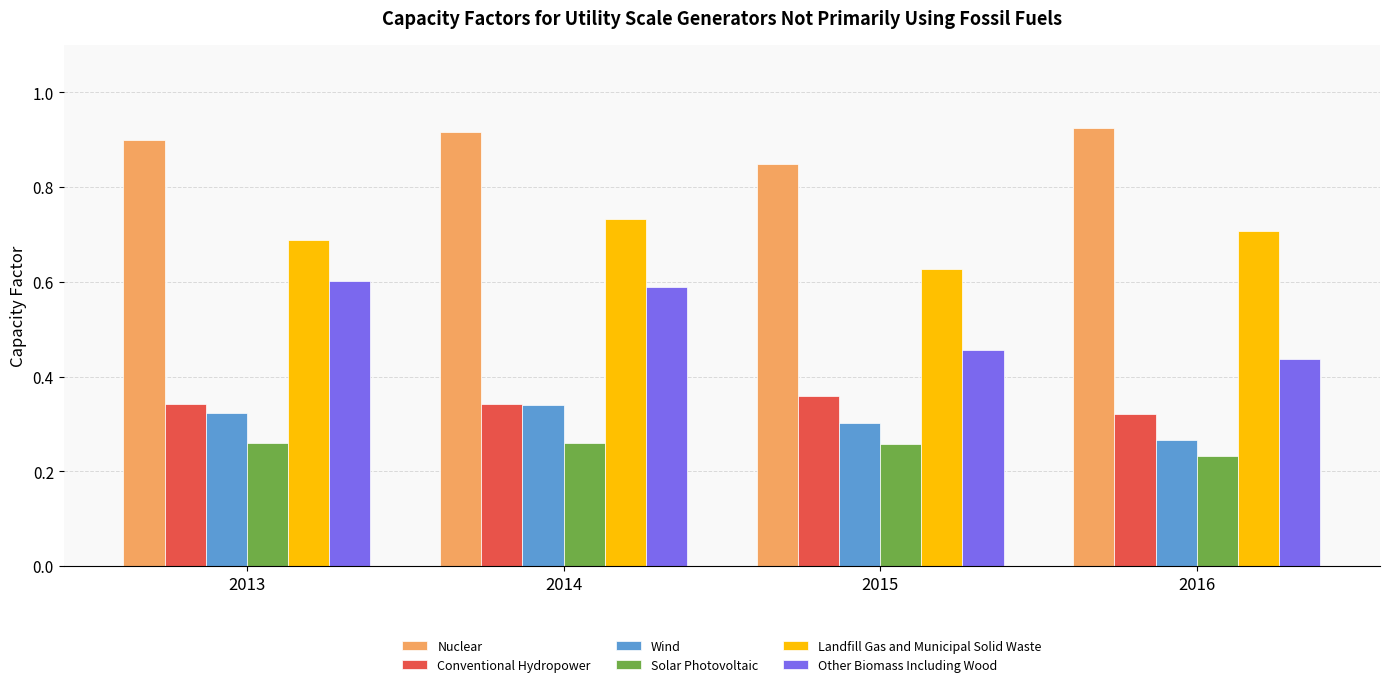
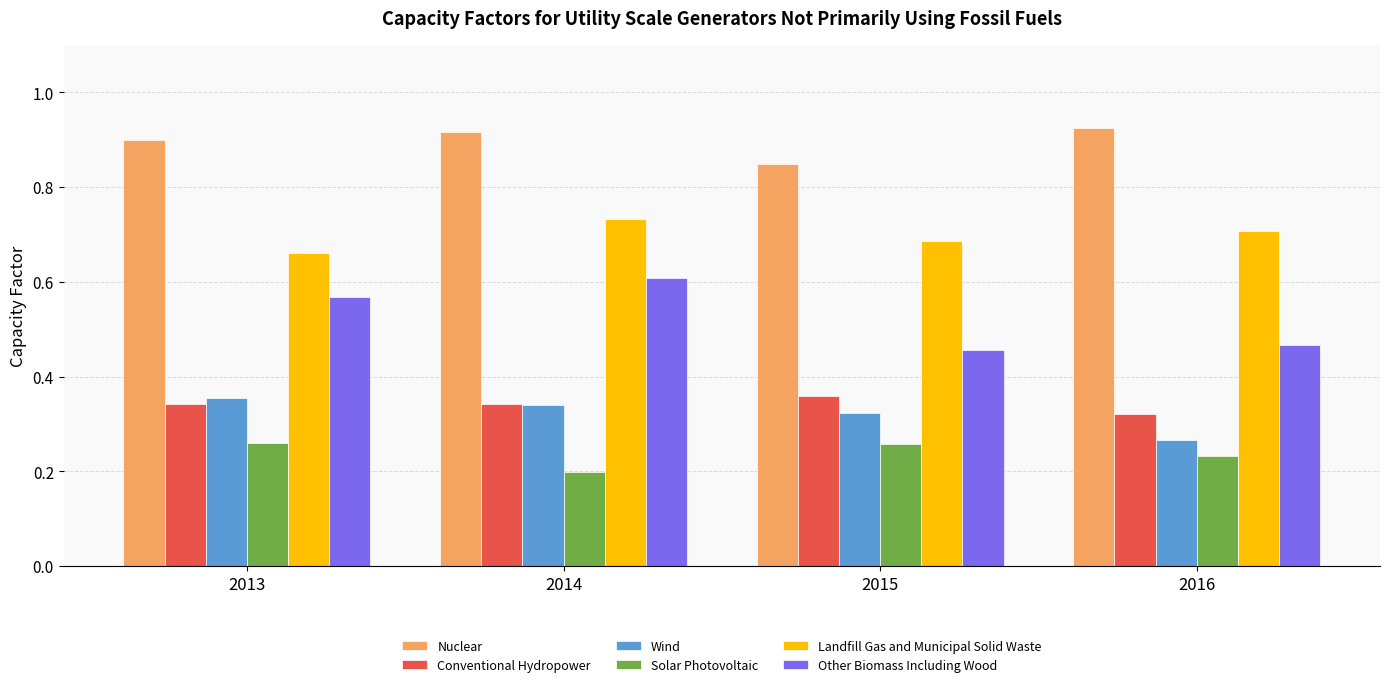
Wind, 2013: 0.32 -> 0.35
Landfill Gas and Municipal Solid Waste, 2013: 0.69 -> 0.66
Other Biomass Including Wood, 2013: 0.60 -> 0.57
Solar Photovoltaic, 2014: 0.26 -> 0.20
Other Biomass Including Wood, 2014: 0.59 -> 0.61
Wind, 2015: 0.30 -> 0.32
Landfill Gas and Municipal Solid Waste, 2015: 0.63 -> 0.69
Other Biomass Including Wood, 2016: 0.44 -> 0.47
